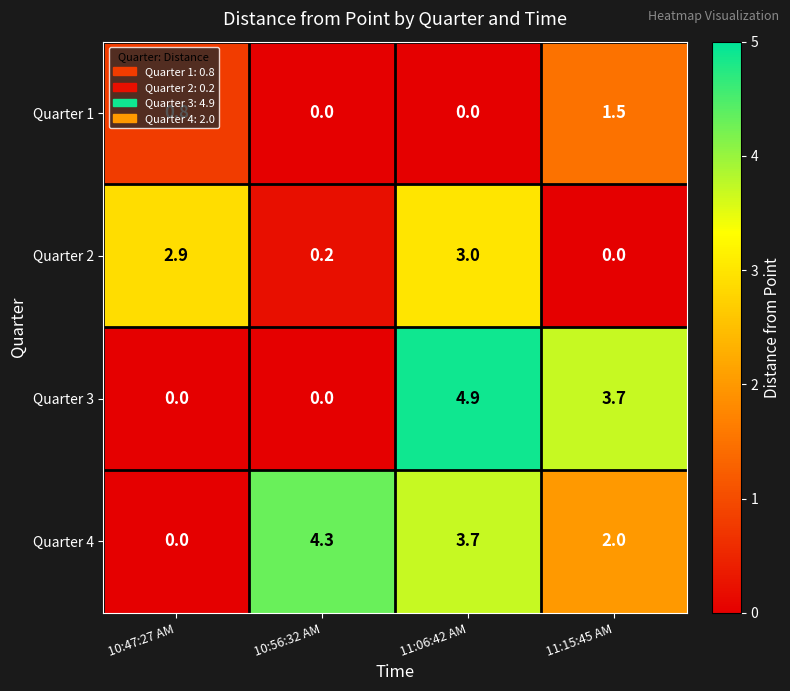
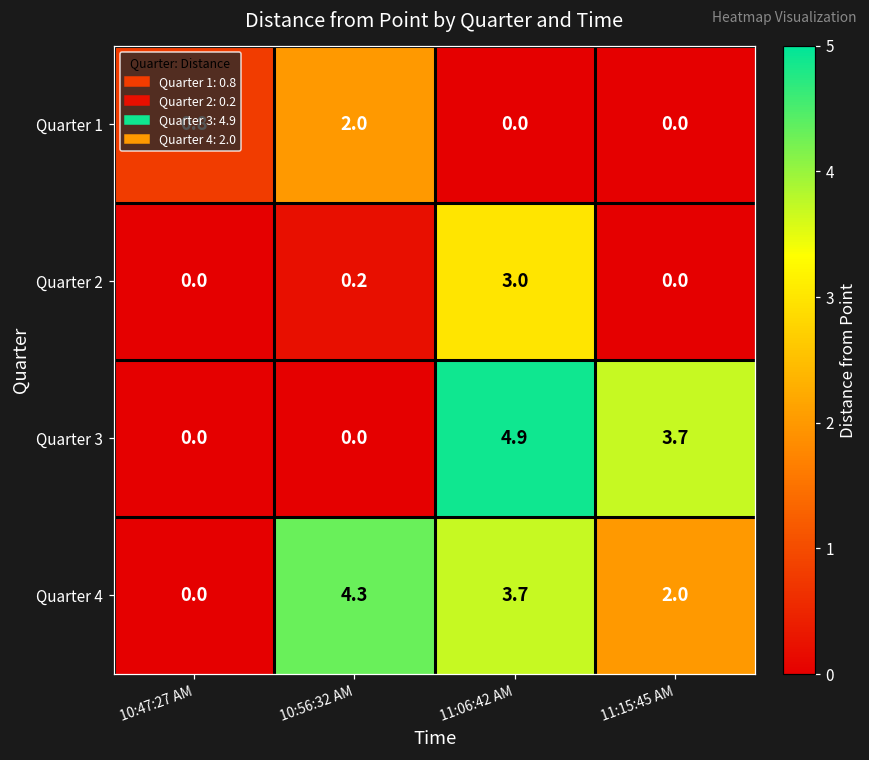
Quarter 1, 10:56:32 AM: 0.0 -> 2.0
Quarter 1, 11:15:45 AM: 1.5 -> 0.0
Quarter 2, 10:47:27 AM: 2.9 -> 0.0
